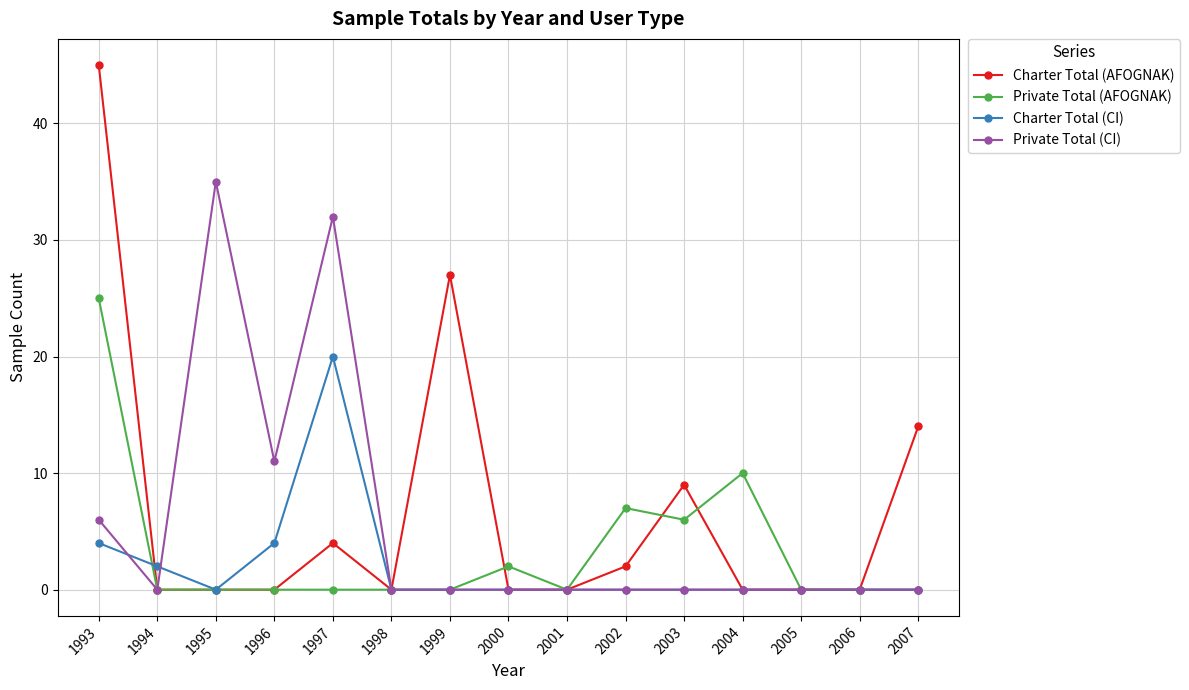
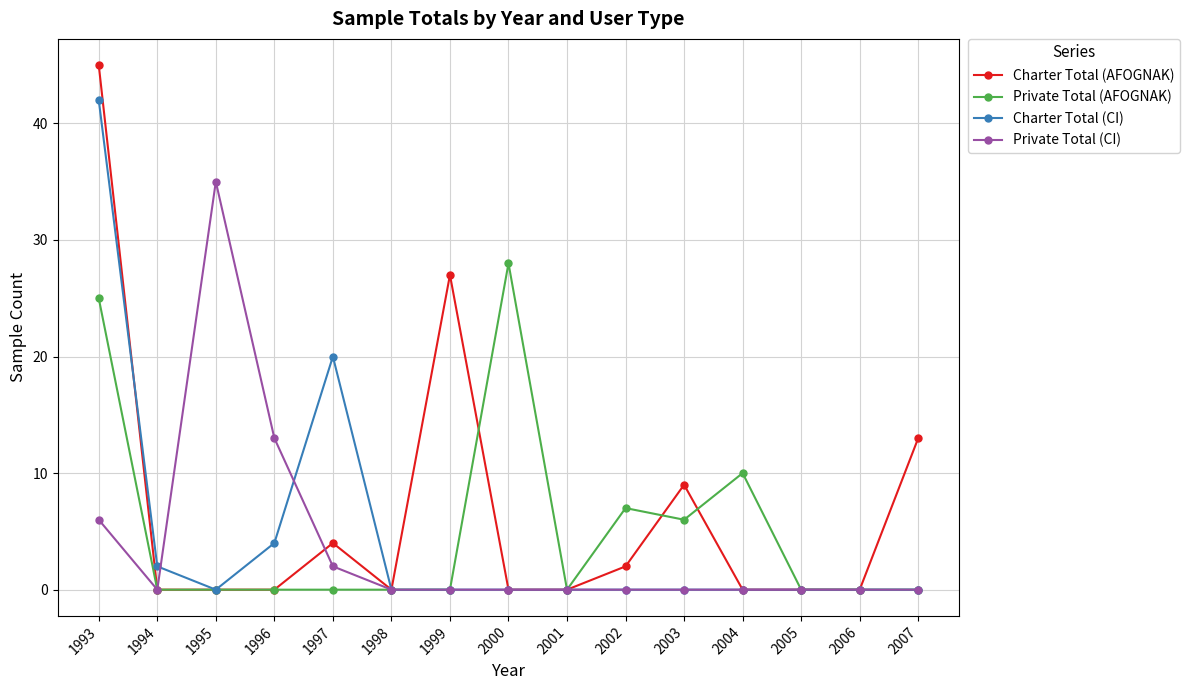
Charter Total (CI), 1993: 4 -> 42
Private Total (CI), 1996: 11 -> 13
Private Total (CI), 1997: 32 -> 2
Private Total (AFOGNAK), 2000: 2 -> 28
Charter Total (AFOGNAK), 2007: 14 -> 13
